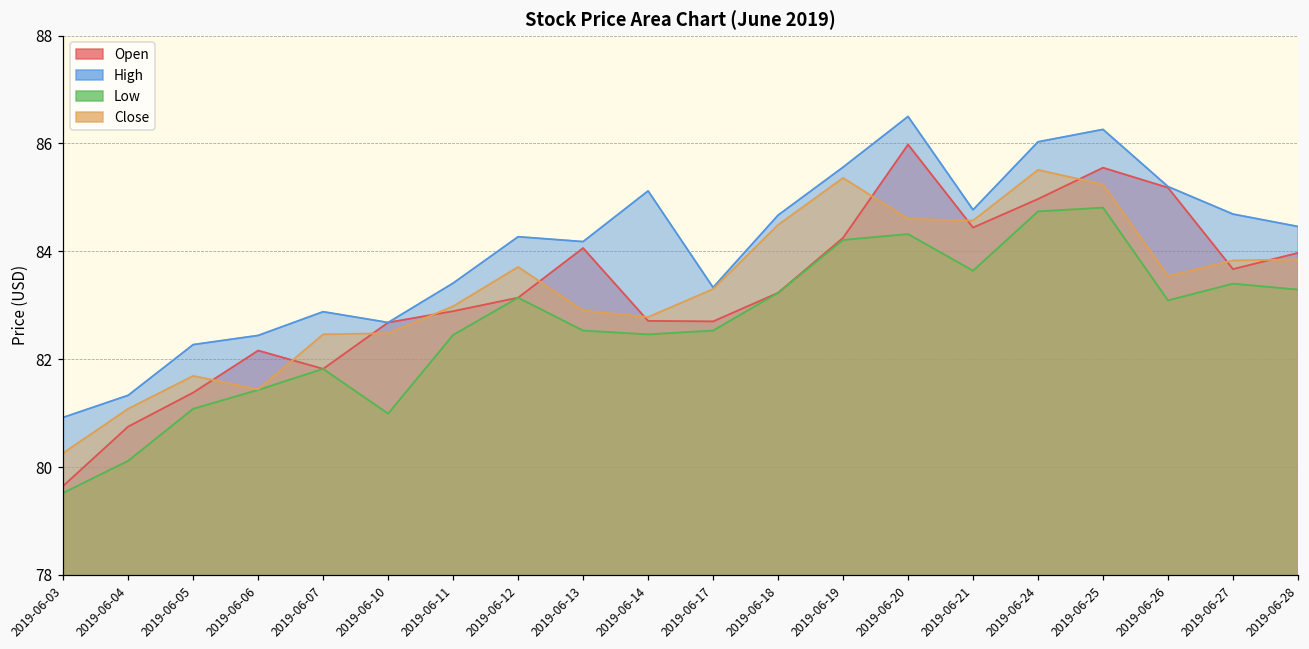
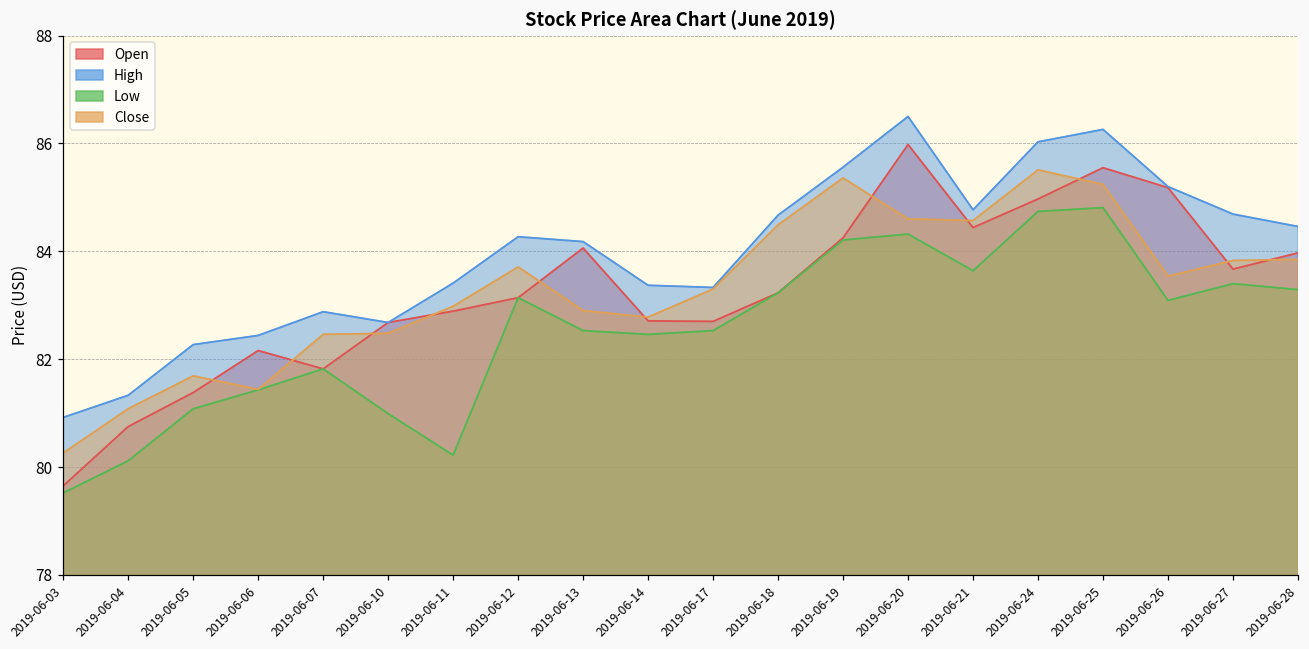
Low, 2019-06-11: 82.5 -> 80.2
High, 2019-06-14: 85.1 -> 83.4
